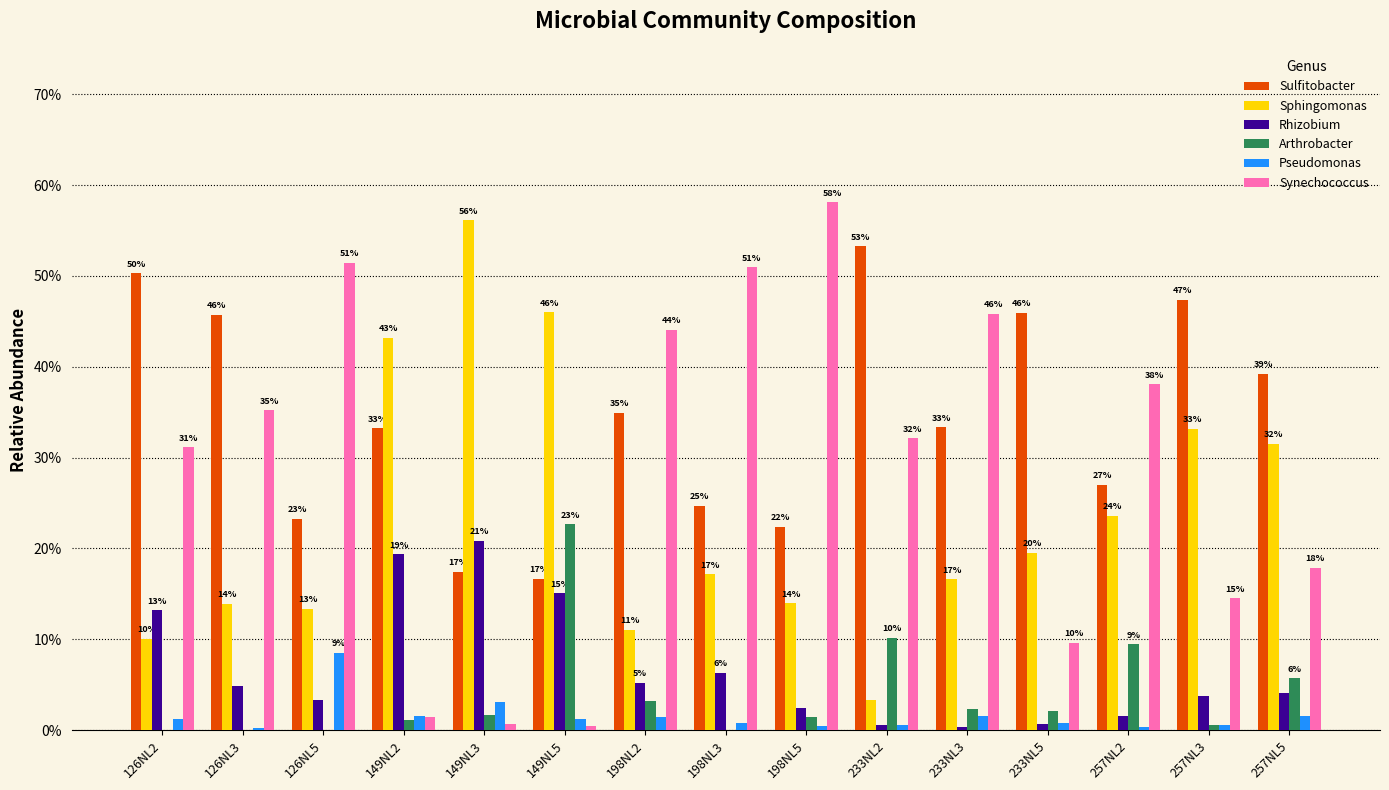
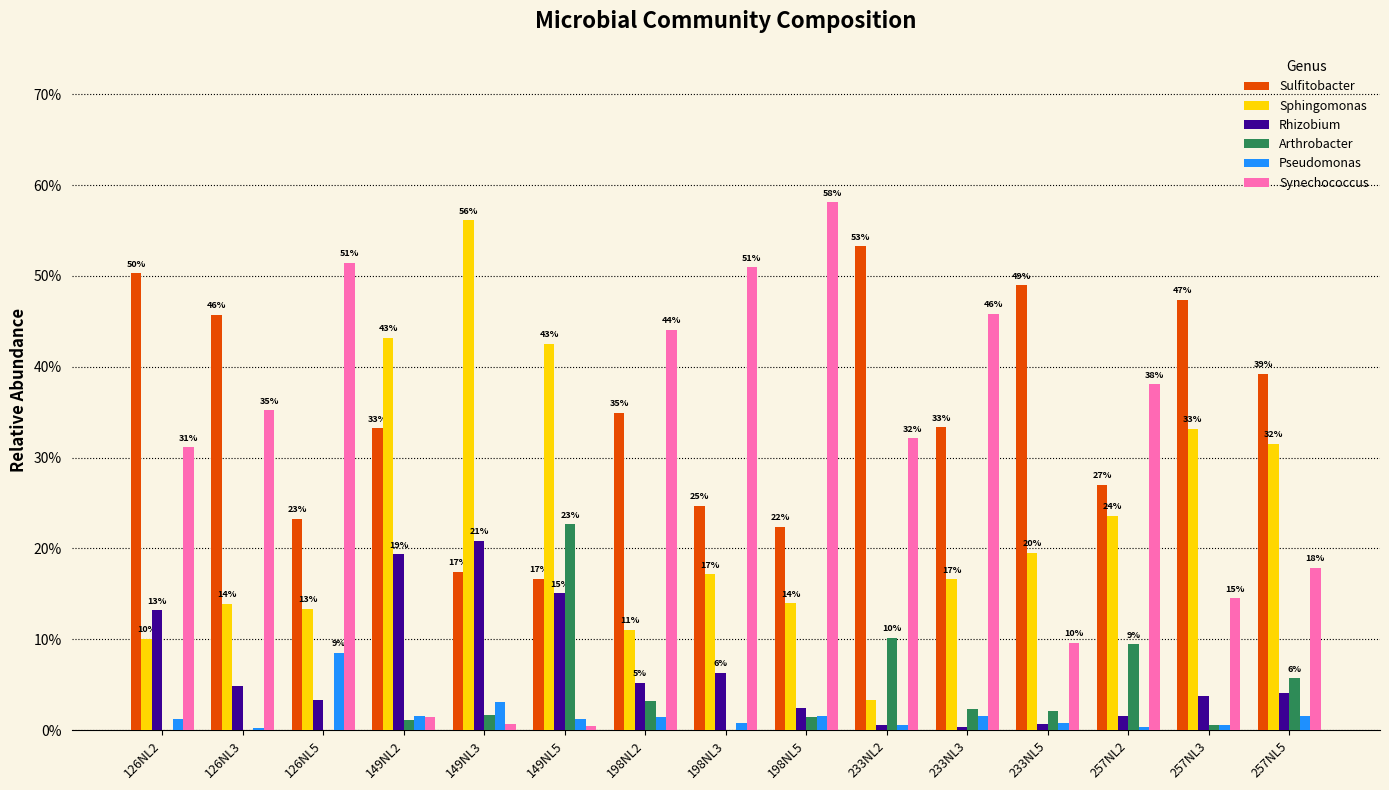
Sphingomonas, 149NL5: 46% -> 43%
Pseudomonas, 198NL5: 0% -> 2%
Sulfitobacter, 233NL5: 46% -> 49%
